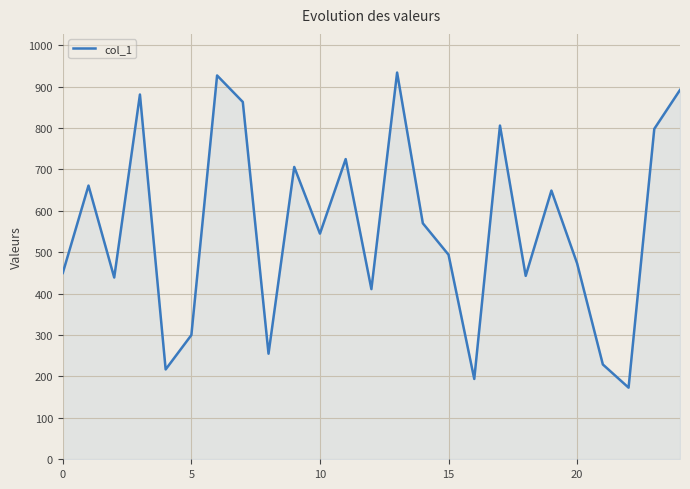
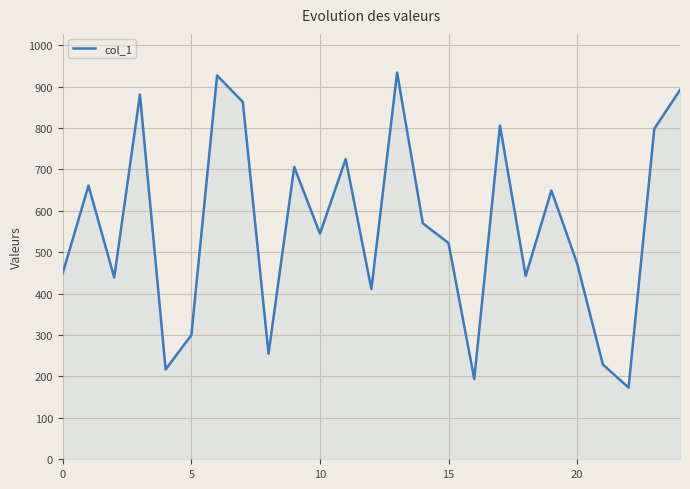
15: 490 -> 520
